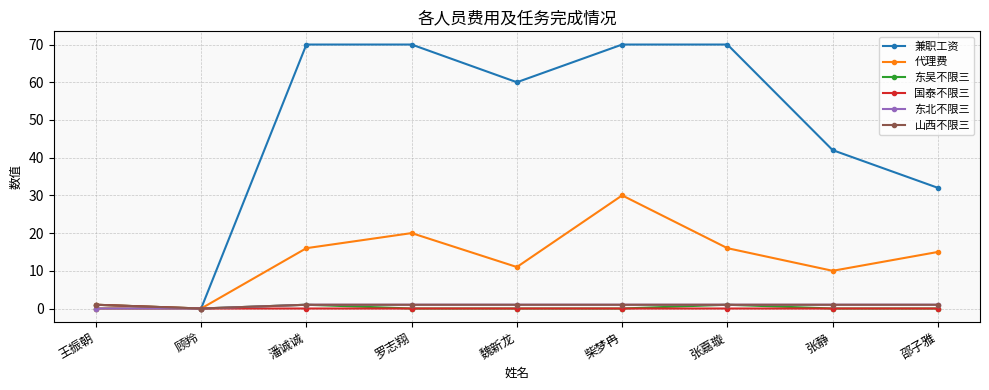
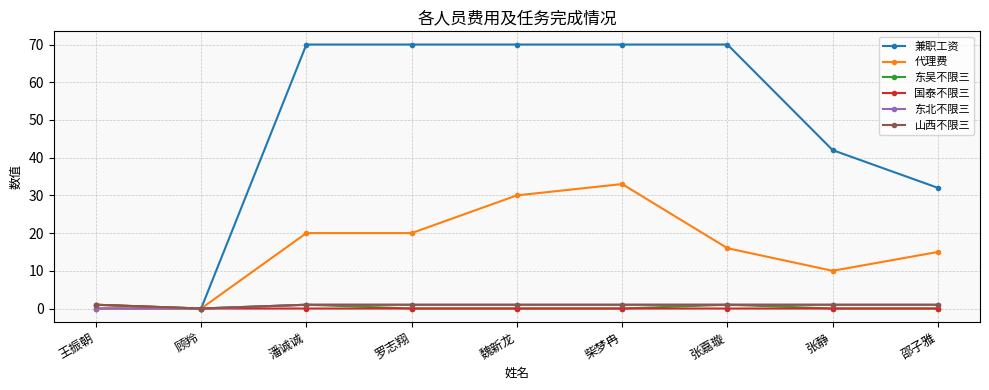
代理费, 潘诚诚: 16 -> 20
兼职工资, 魏新龙: 60 -> 70
代理费, 魏新龙: 11 -> 30
代理费, 柴梦冉: 30 -> 33
